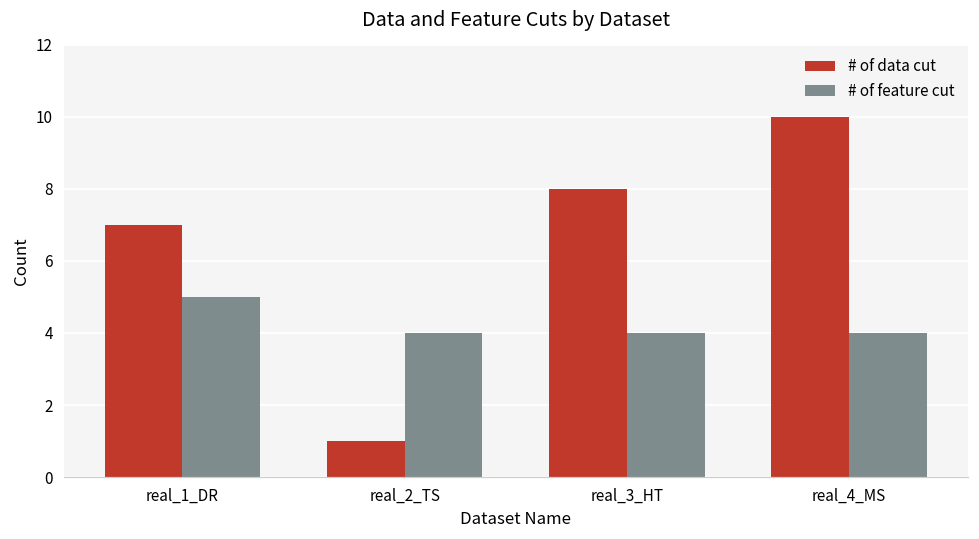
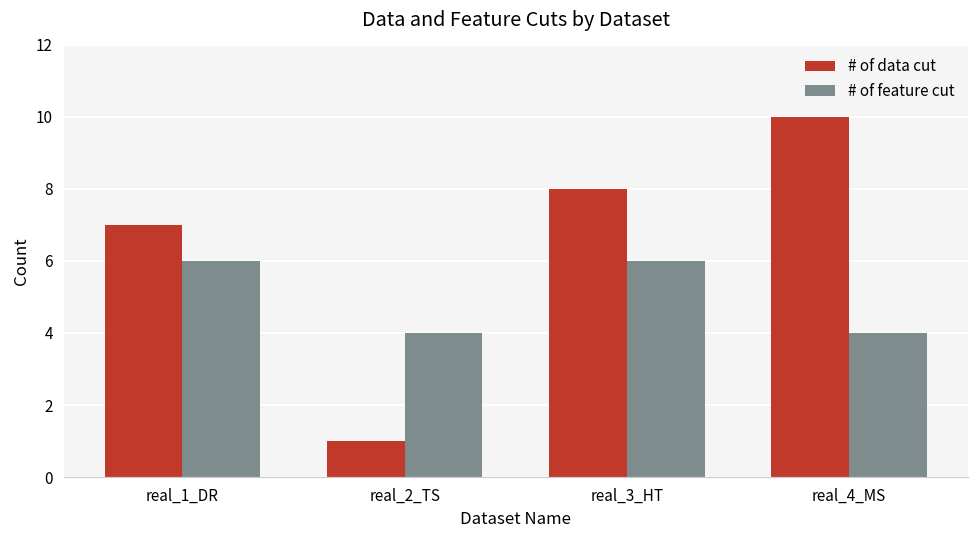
# of feature cut, real_1_DR: 5 -> 6
# of feature cut, real_3_HT: 4 -> 6
